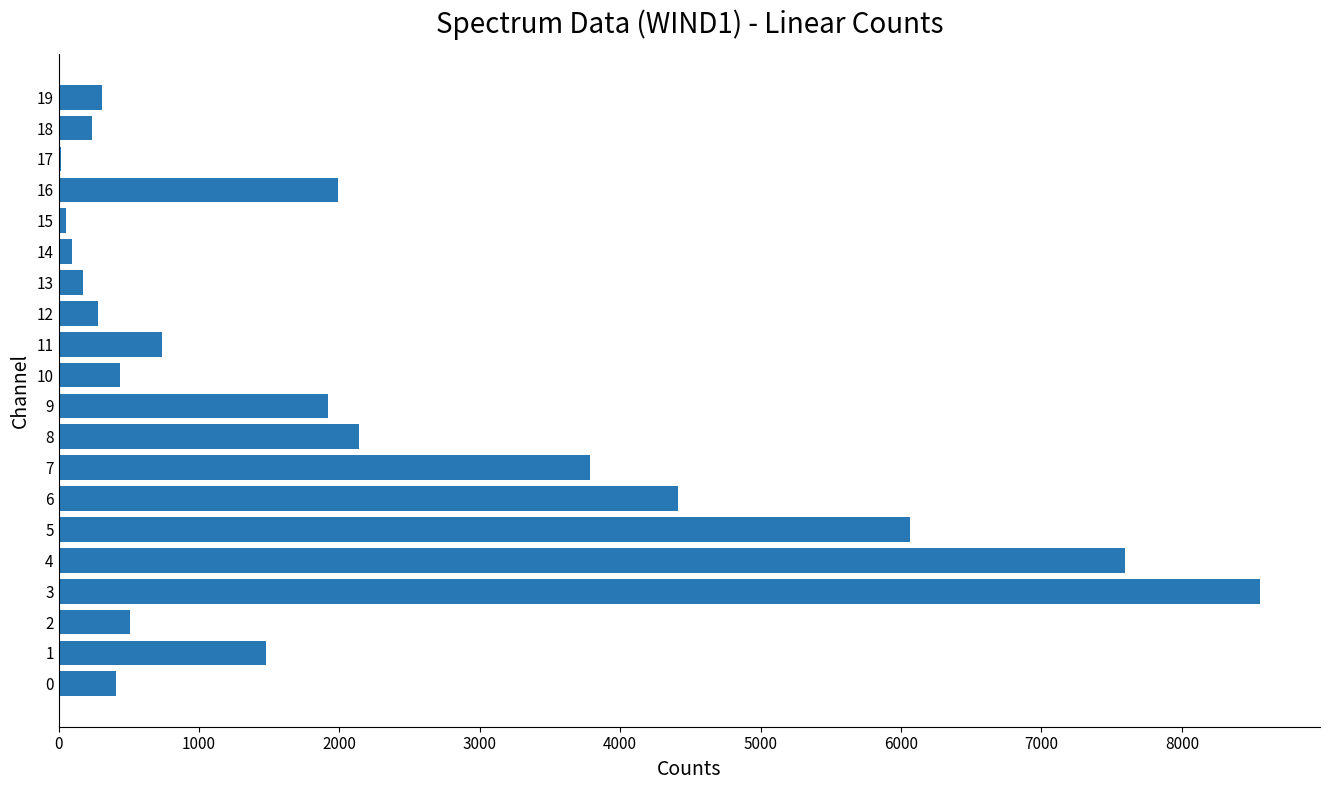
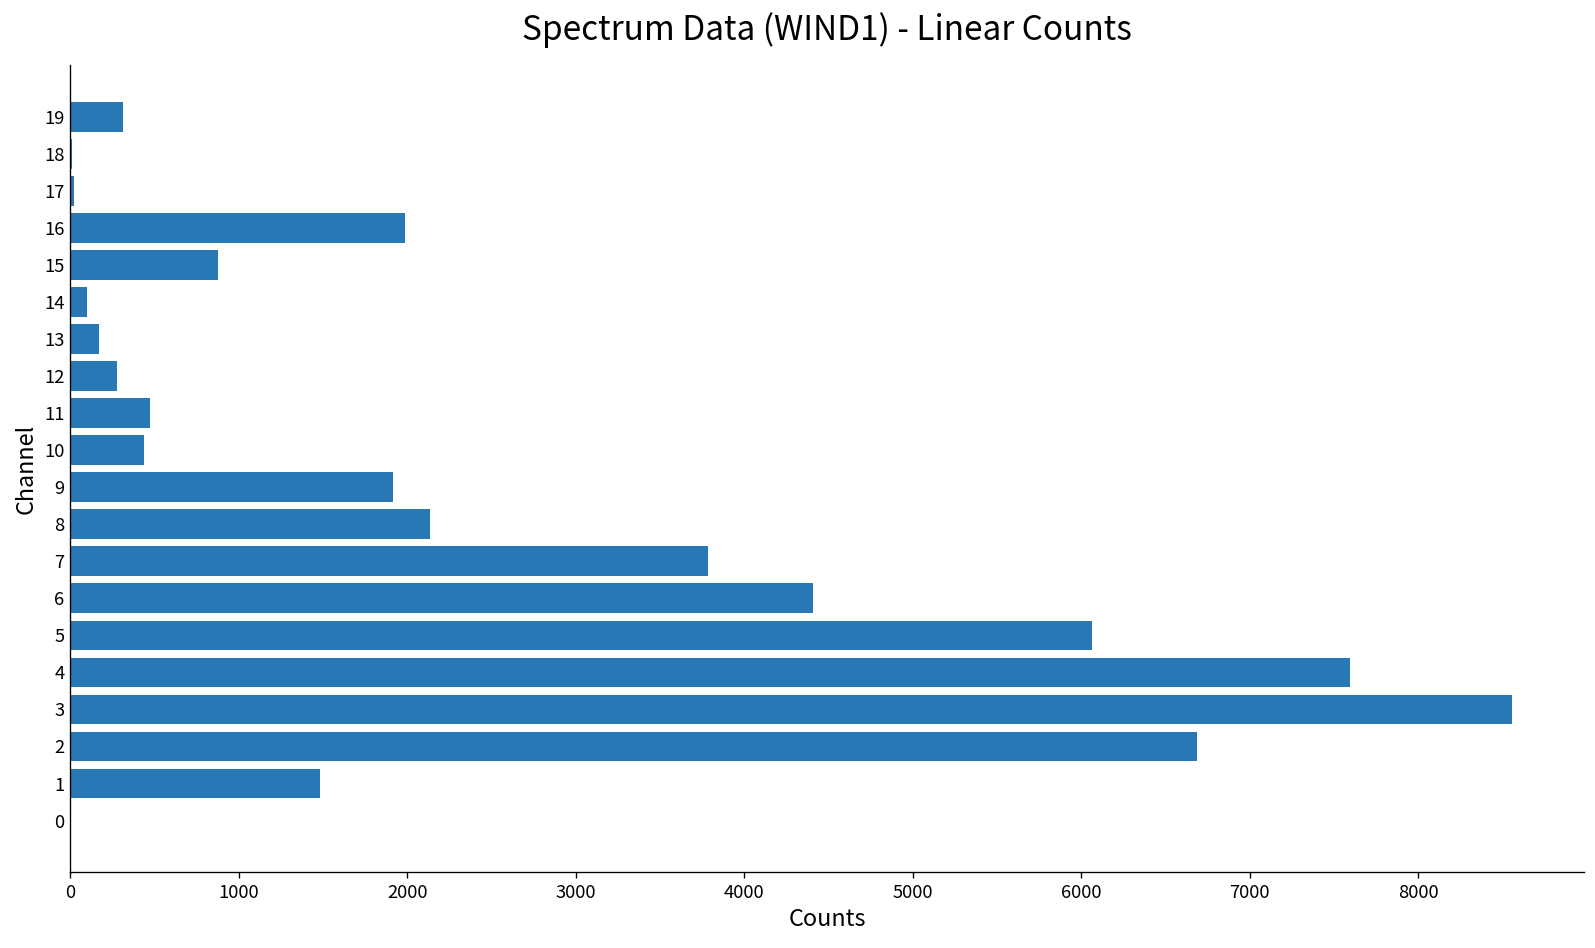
18: 240 -> 10
15: 50 -> 880
11: 740 -> 480
2: 510 -> 6690
0: 410 -> 0
